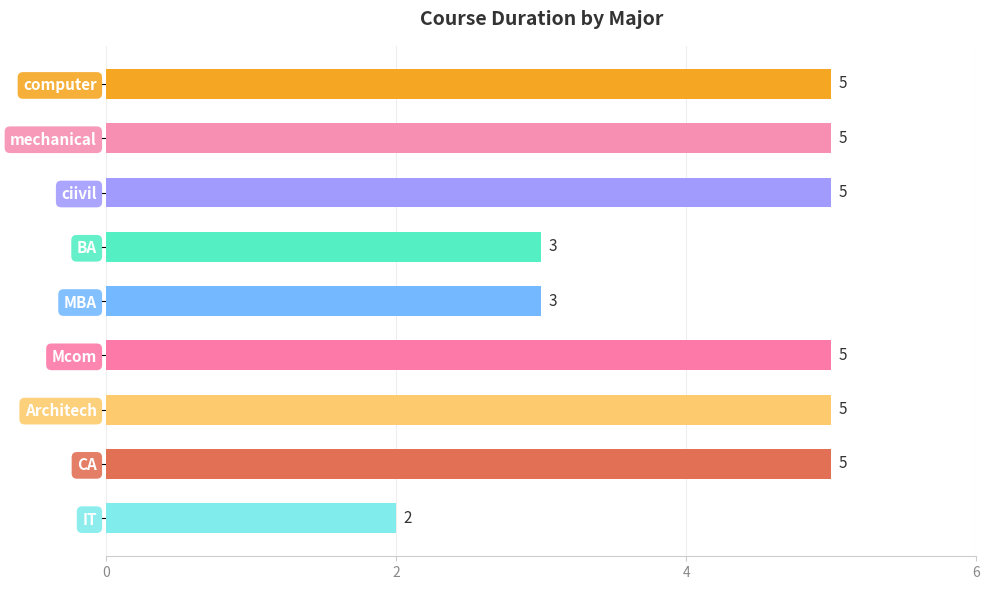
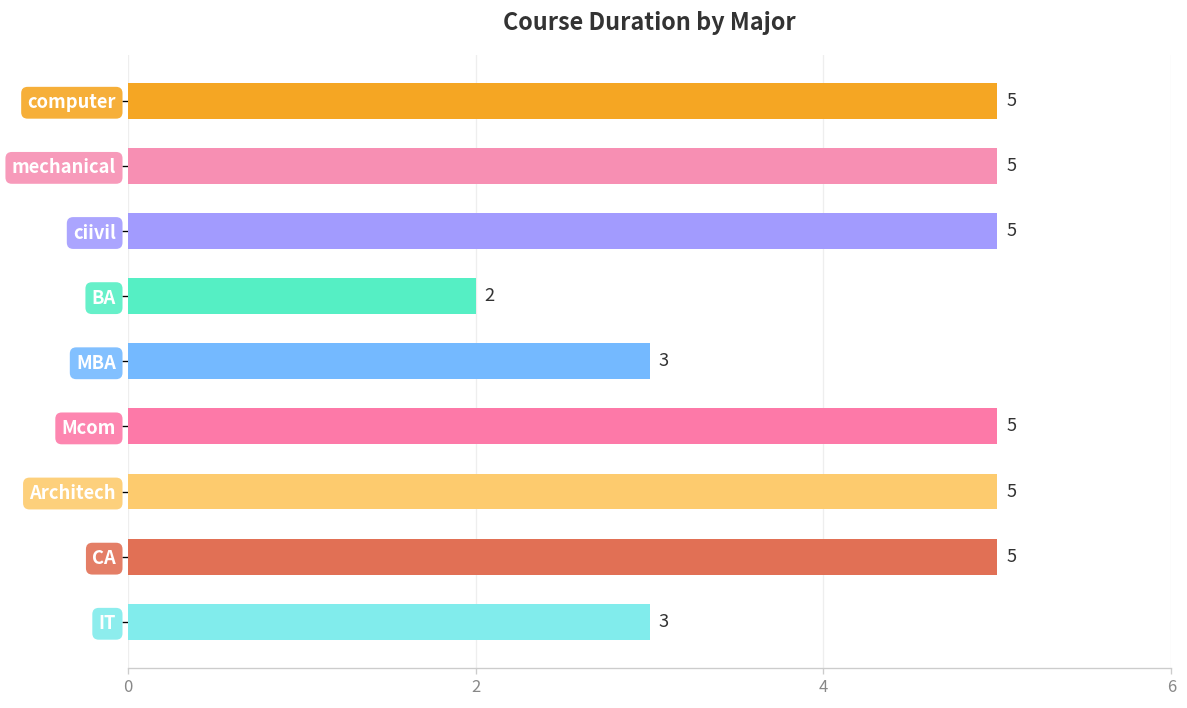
BA: 3 -> 2
IT: 2 -> 3
